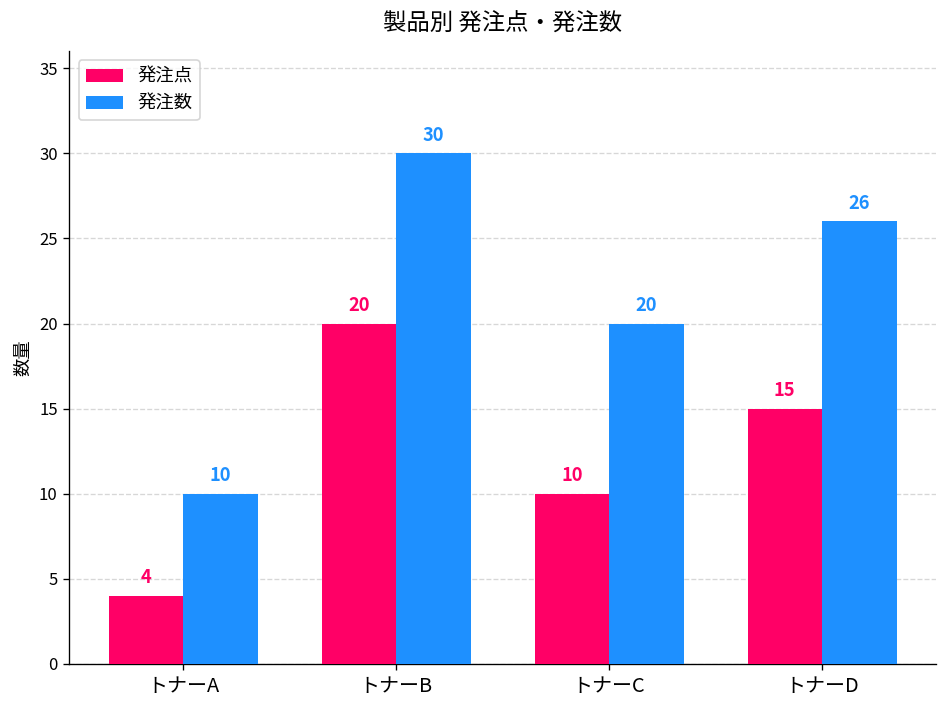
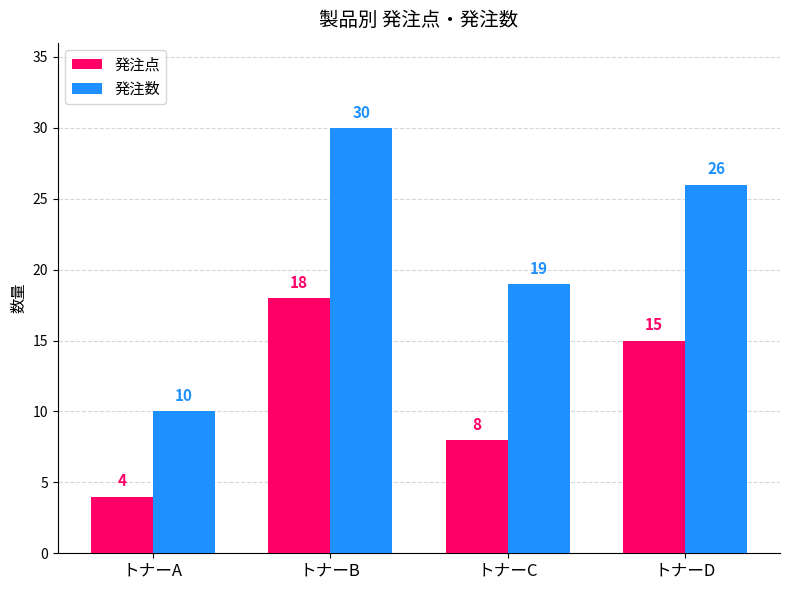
発注点, トナーB: 20 -> 18
発注点, トナーC: 10 -> 8
発注数, トナーC: 20 -> 19
